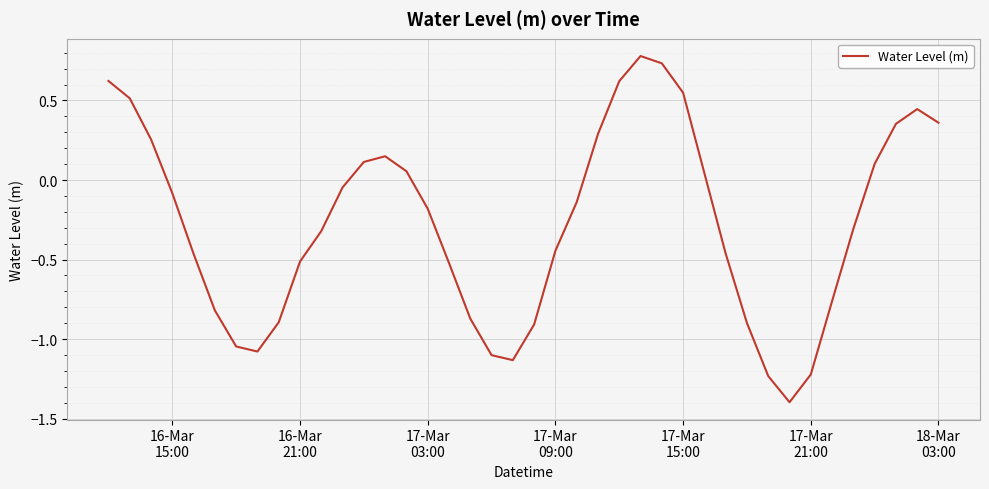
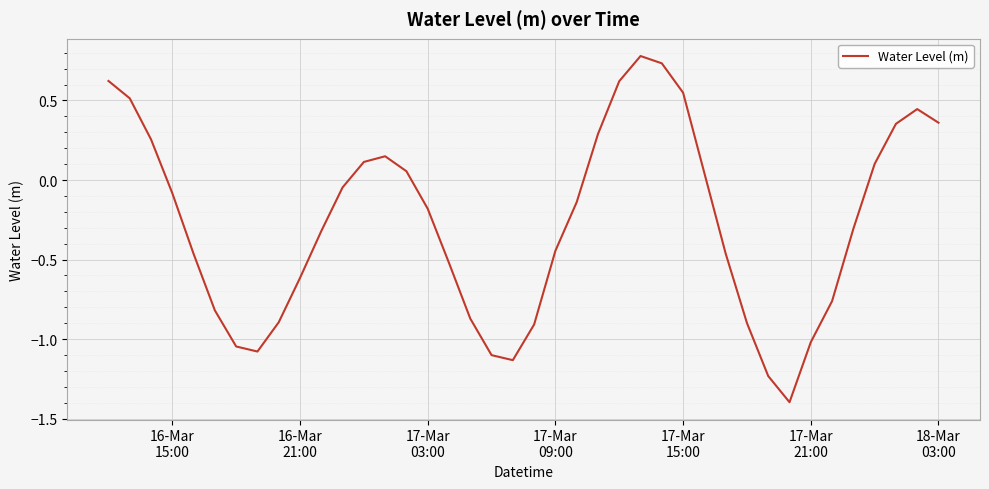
16-Mar 21:00: -0.51 -> -0.62
17-Mar 21:00: -1.22 -> -1.02
